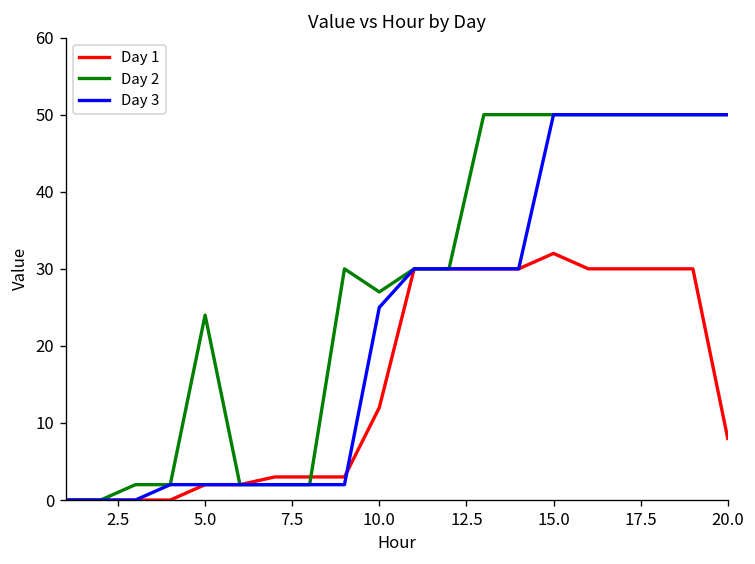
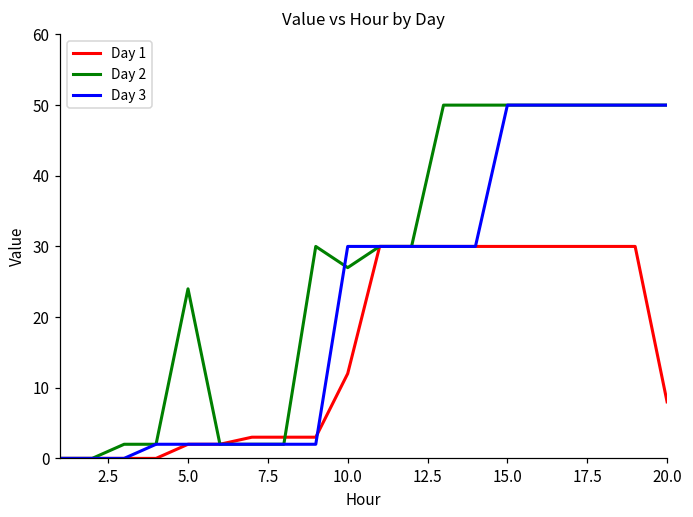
Day 3, 10.0: 25 -> 30
Day 1, 15.0: 32 -> 30
